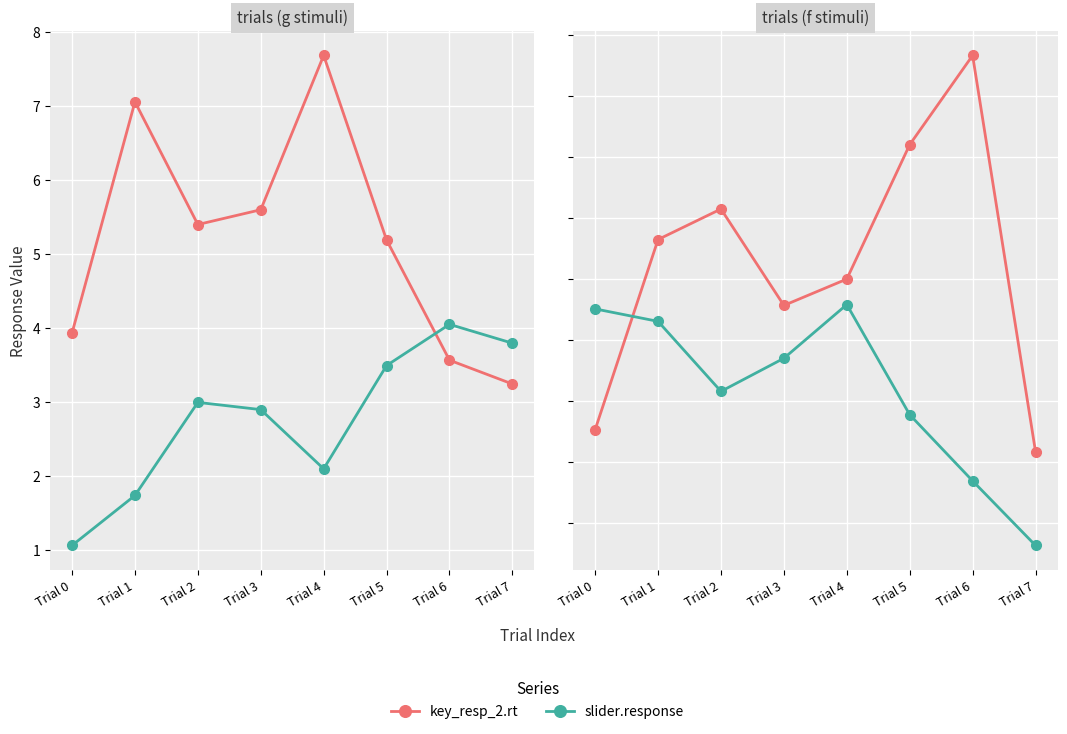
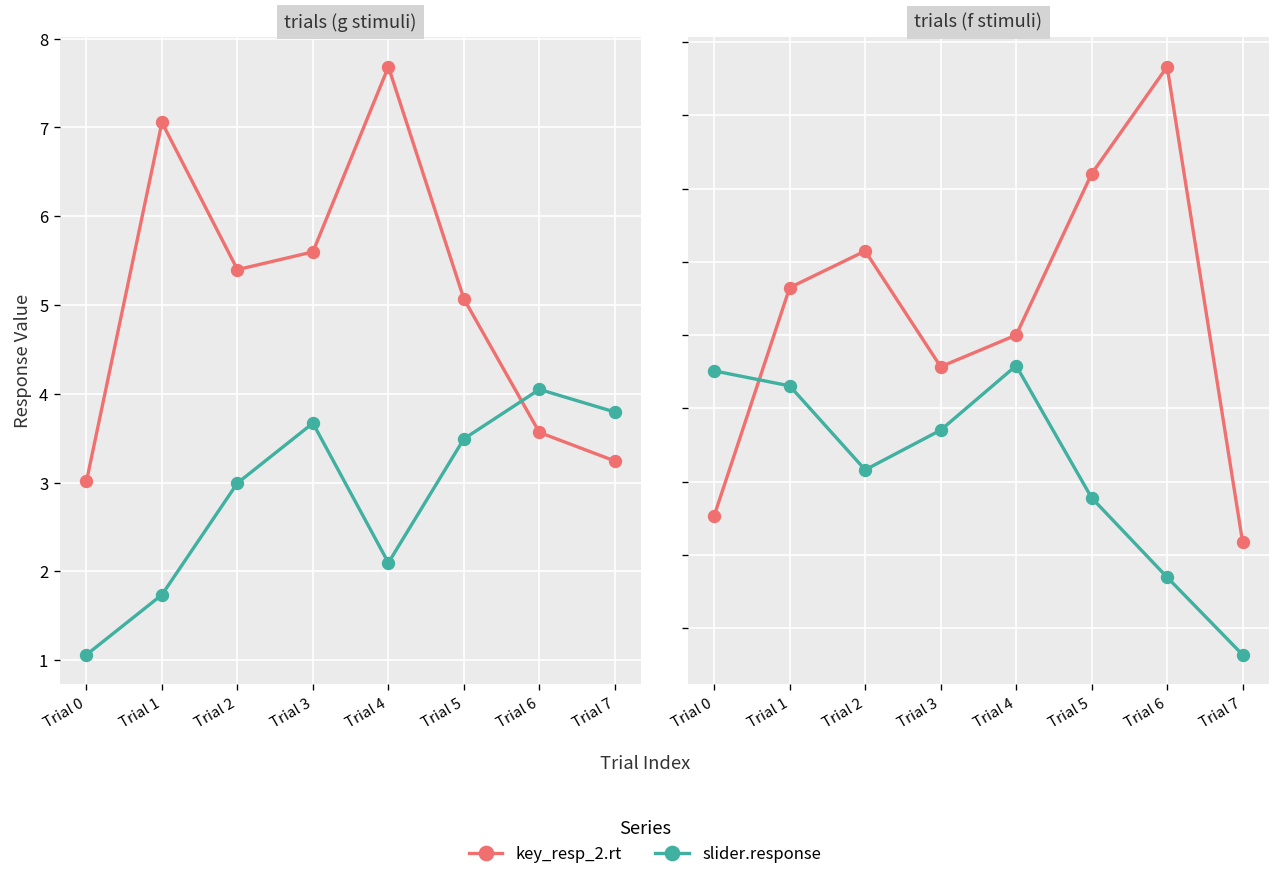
trials (g stimuli), key_resp_2.rt, Trial 0: 3.9 -> 3.0
trials (g stimuli), slider.response, Trial 3: 2.9 -> 3.7
trials (g stimuli), key_resp_2.rt, Trial 5: 5.2 -> 5.1
